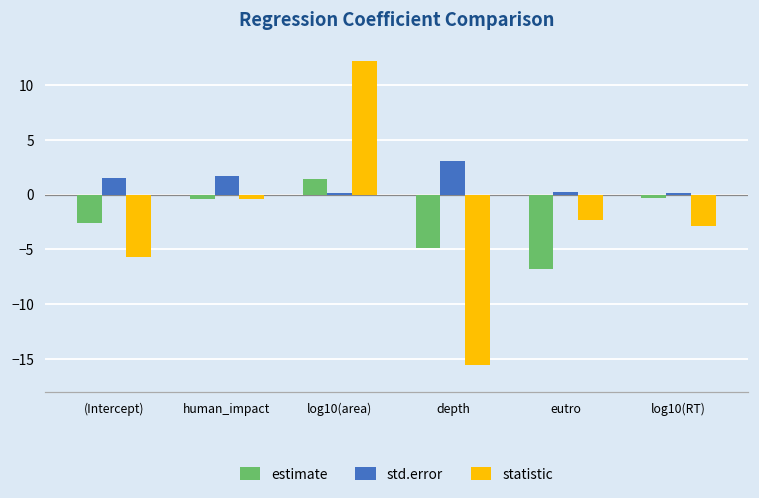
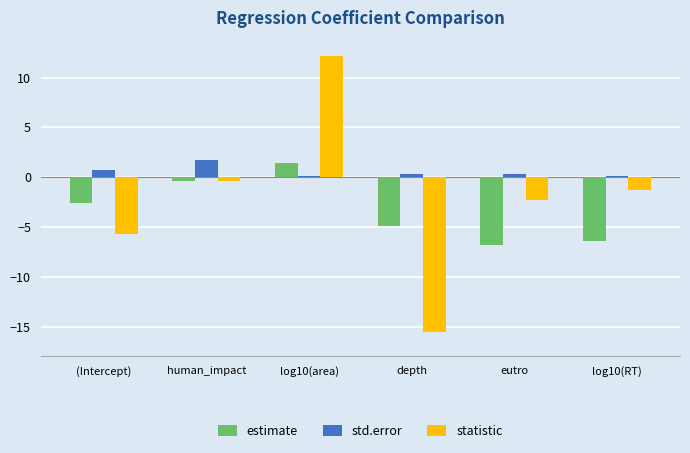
std.error, (Intercept): 2 -> 1
std.error, depth: 3 -> 0
estimate, log10(RT): 0 -> -6
statistic, log10(RT): -3 -> -1
